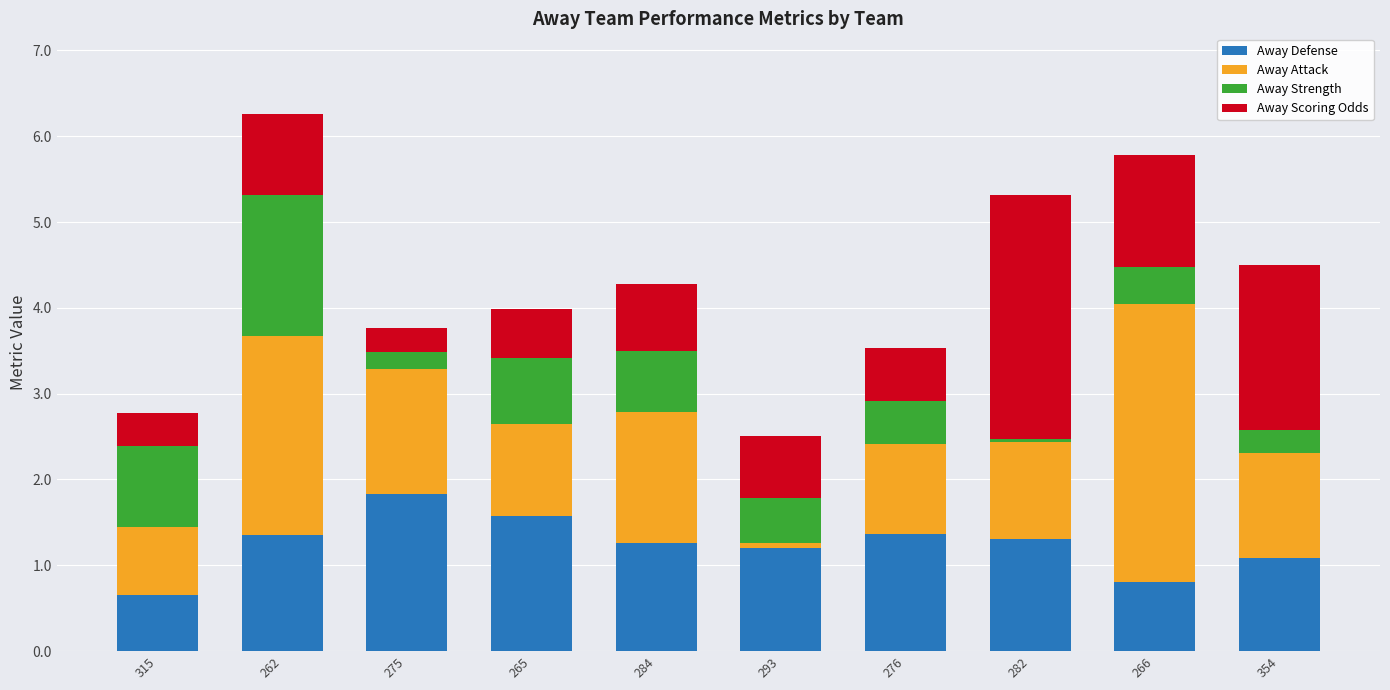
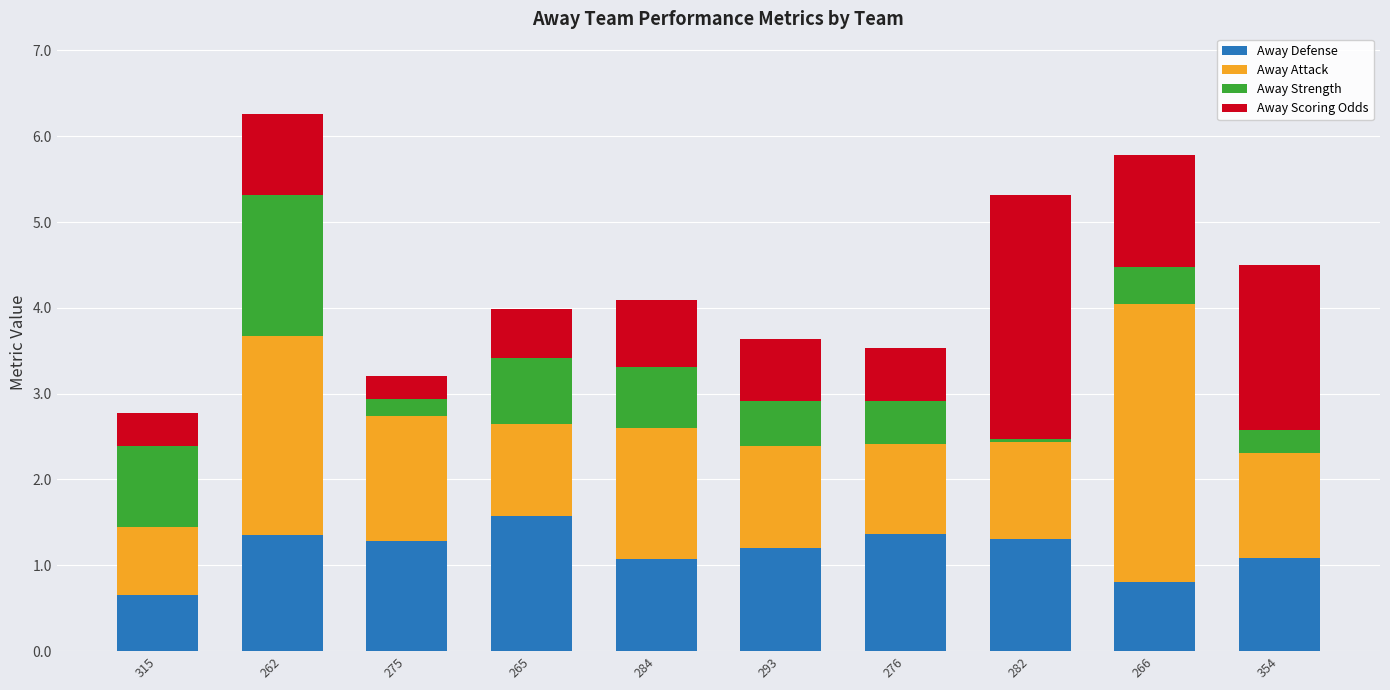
Away Defense, 275: 1.8 -> 1.3
Away Defense, 284: 1.3 -> 1.1
Away Attack, 293: 0.1 -> 1.2
